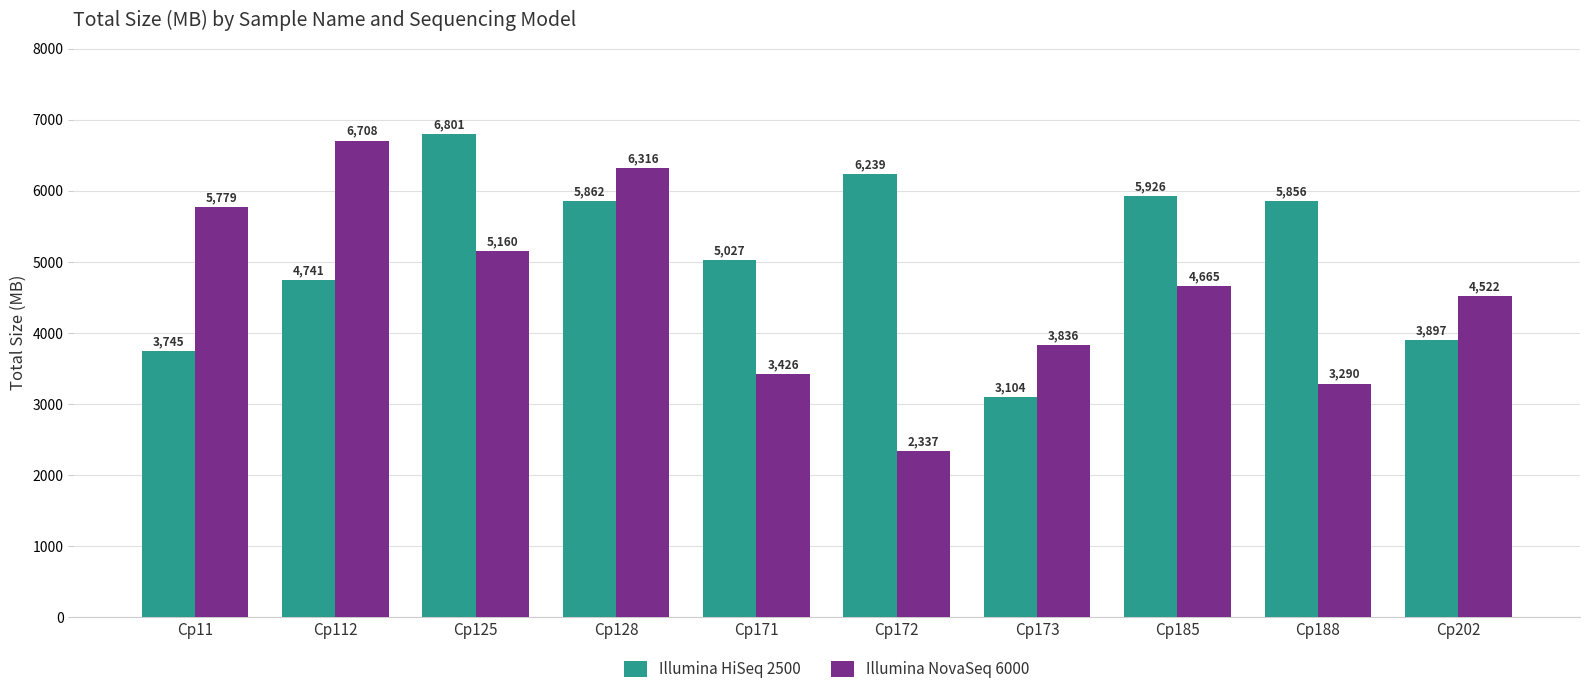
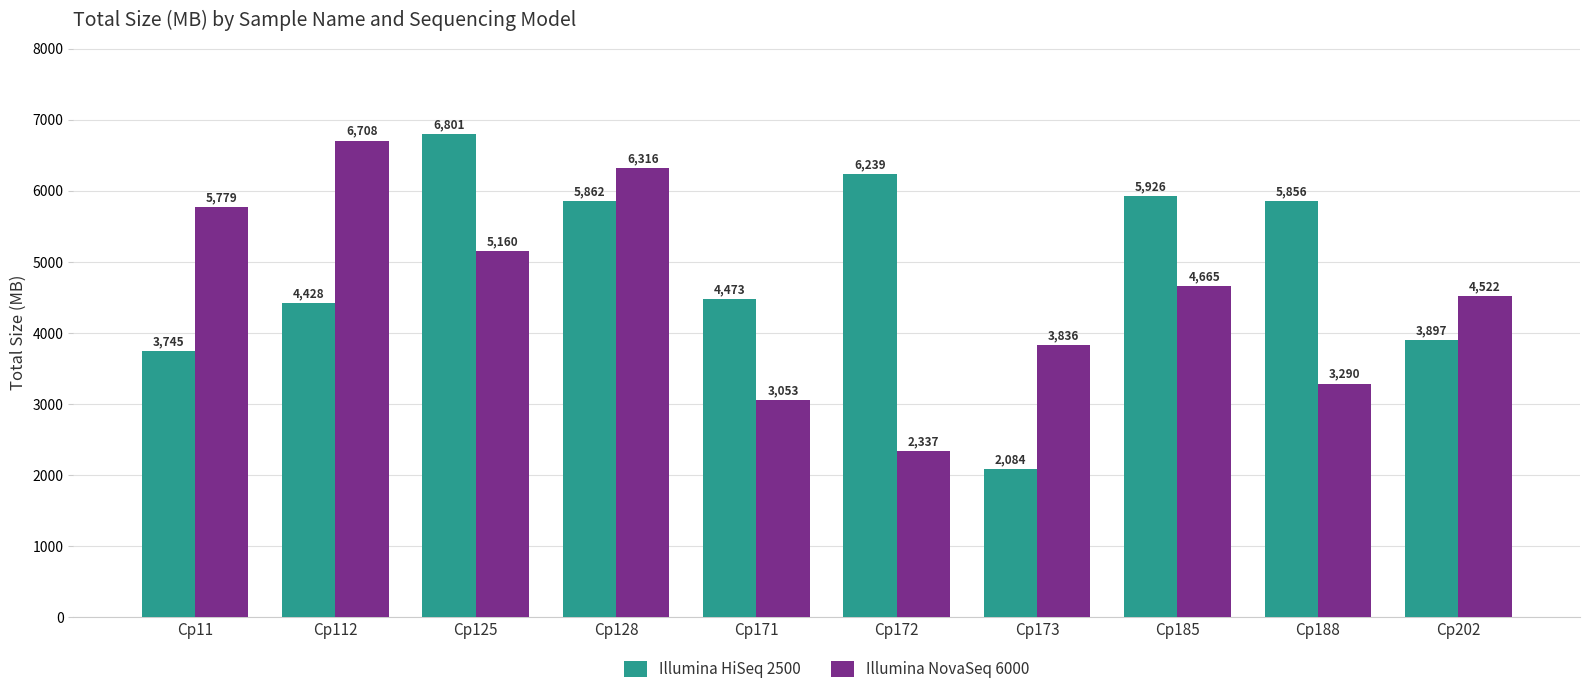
Illumina HiSeq 2500, Cp112: 4,741 -> 4,428
Illumina HiSeq 2500, Cp171: 5,027 -> 4,473
Illumina NovaSeq 6000, Cp171: 3,426 -> 3,053
Illumina HiSeq 2500, Cp173: 3,104 -> 2,084
